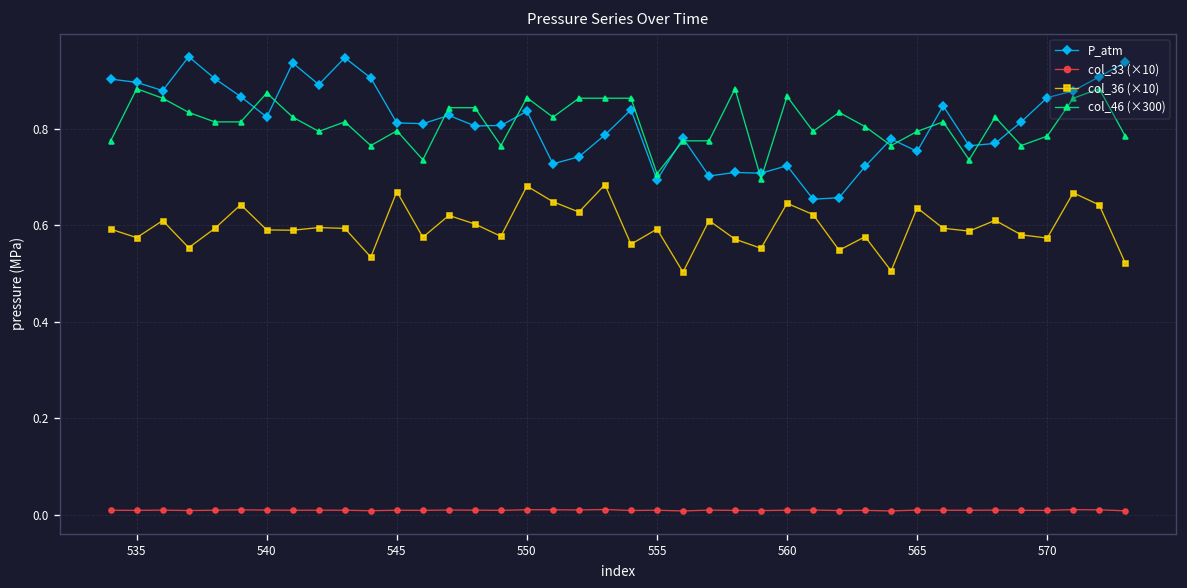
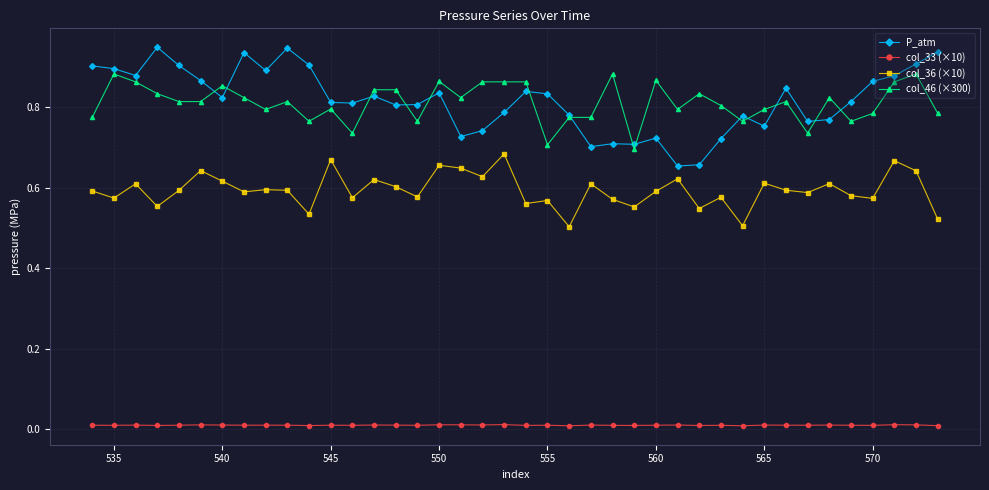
col_36 (×10), 540: 0.59 -> 0.62
col_46 (×300), 540: 0.87 -> 0.85
col_36 (×10), 550: 0.68 -> 0.66
P_atm, 555: 0.69 -> 0.83
col_36 (×10), 555: 0.59 -> 0.57
col_36 (×10), 560: 0.65 -> 0.59
col_36 (×10), 565: 0.64 -> 0.61
